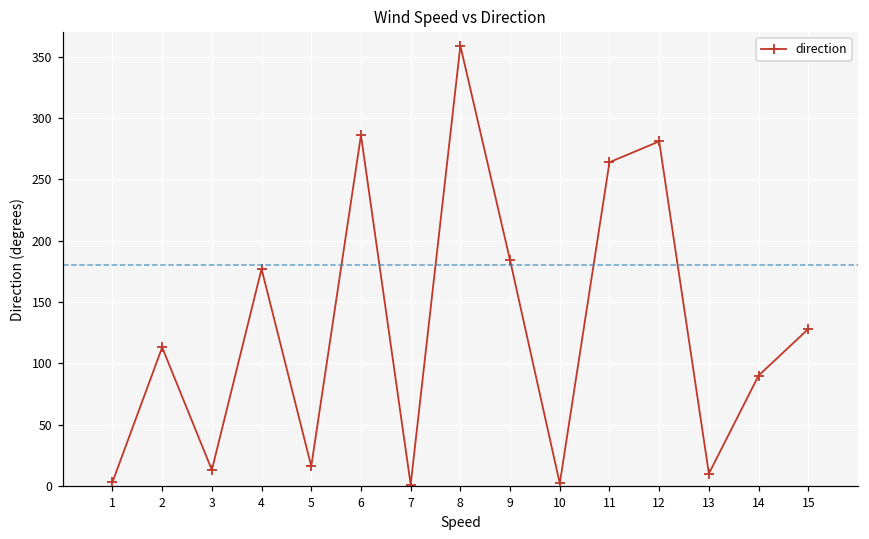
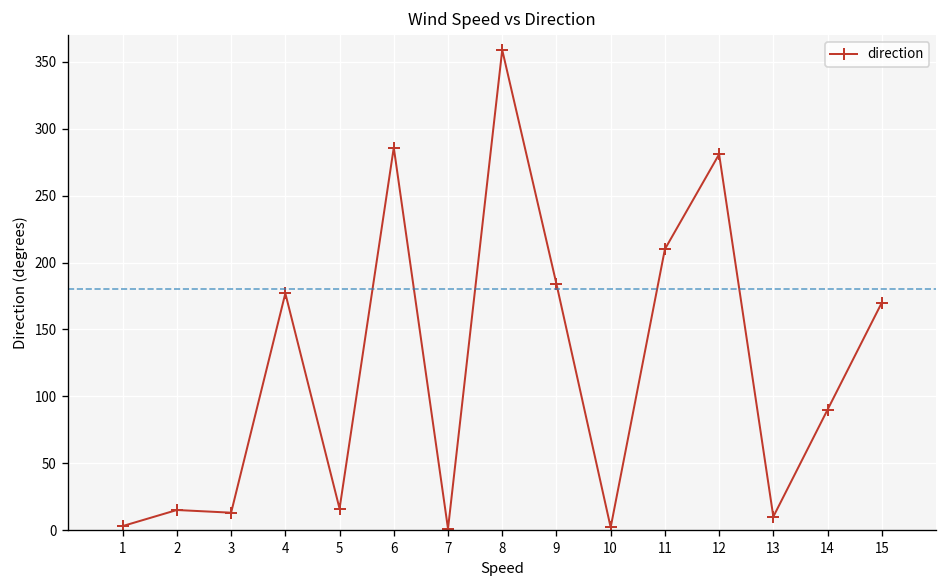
2: 113 -> 15
11: 264 -> 210
15: 128 -> 170
